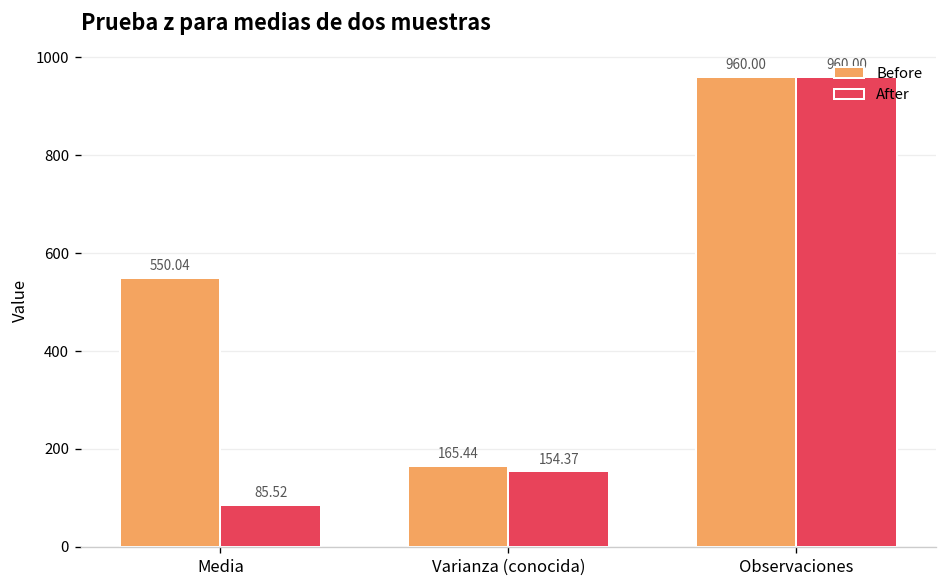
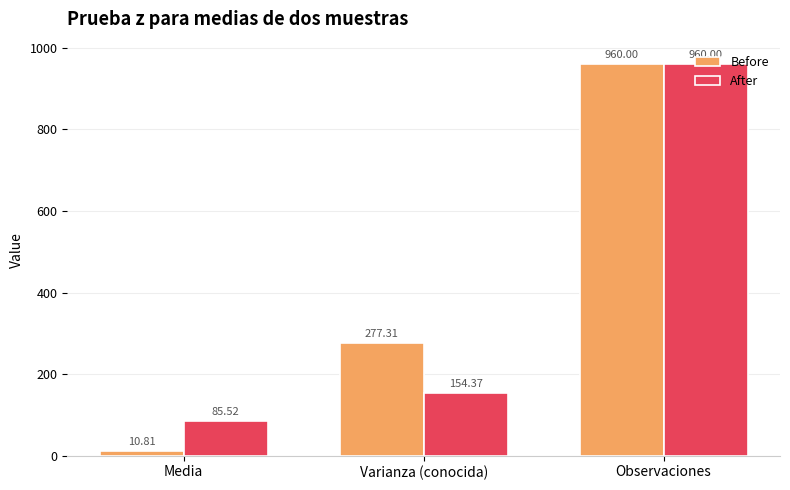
Before, Media: 550.04 -> 10.81
Before, Varianza (conocida): 165.44 -> 277.31
